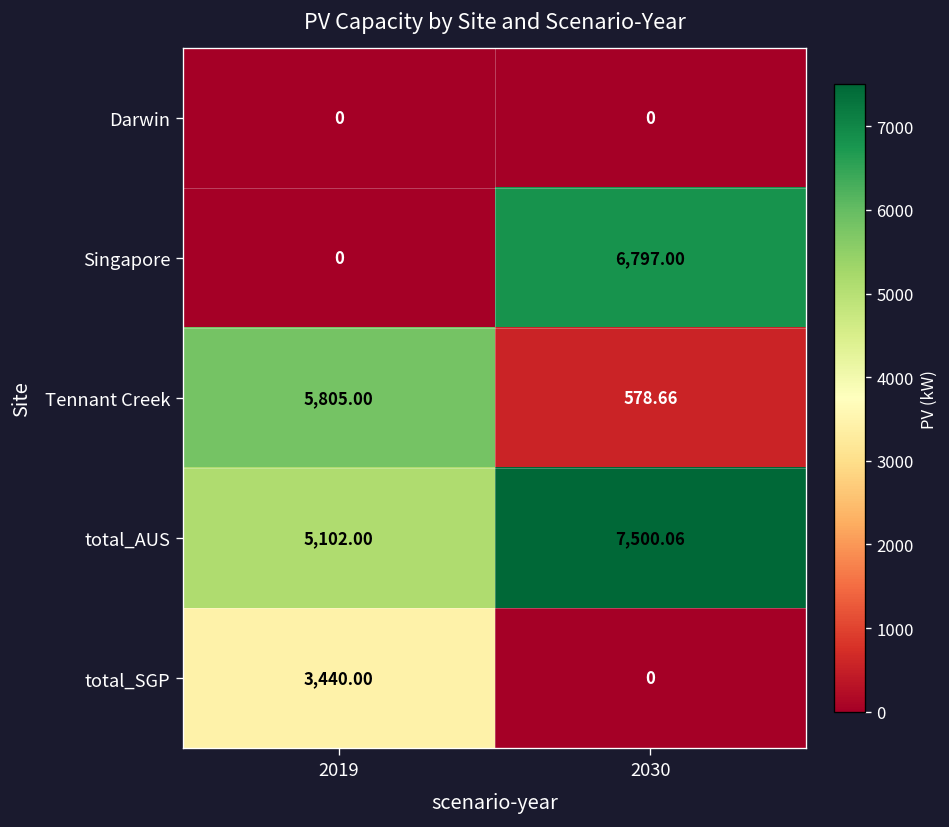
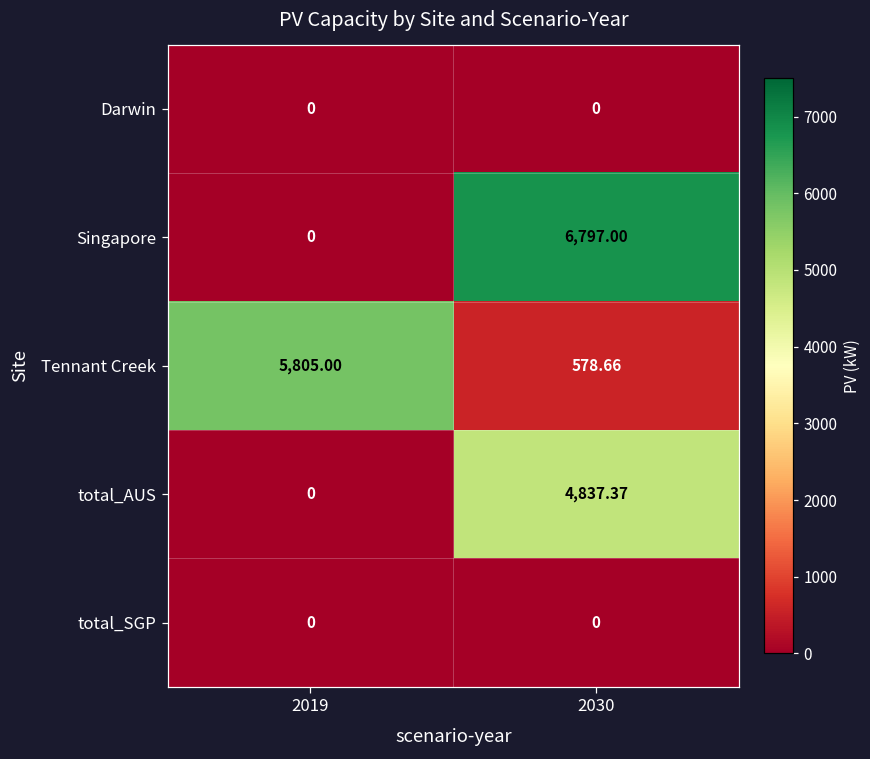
total_AUS, 2019: 5,102.00 -> 0
total_AUS, 2030: 7,500.06 -> 4,837.37
total_SGP, 2019: 3,440.00 -> 0
